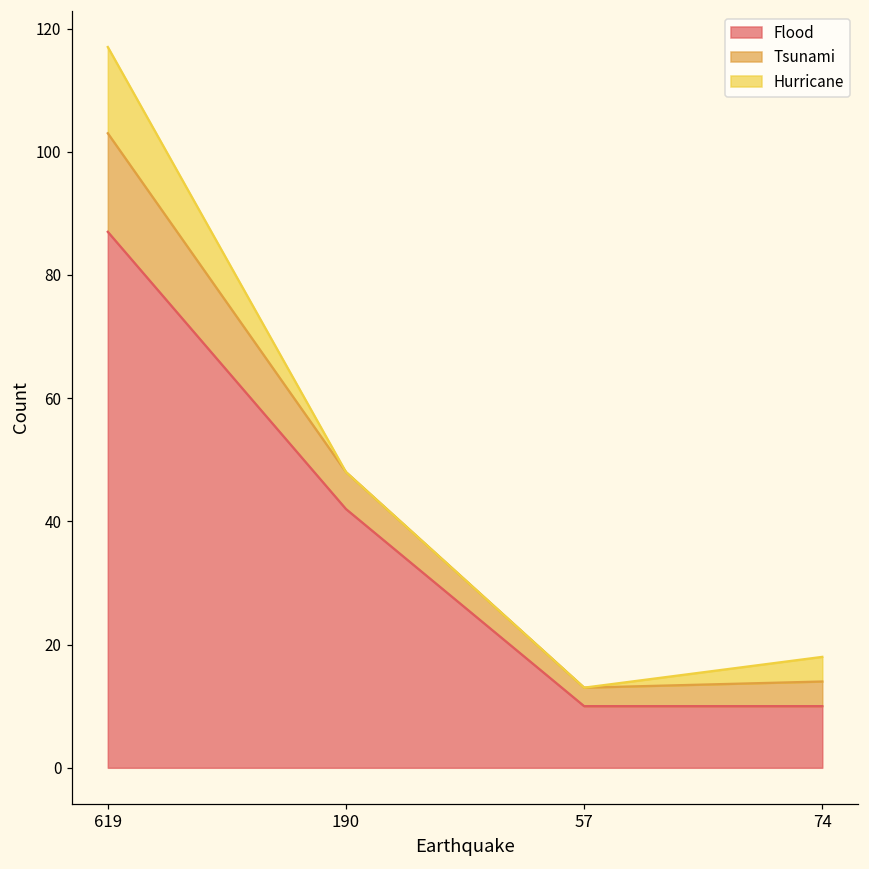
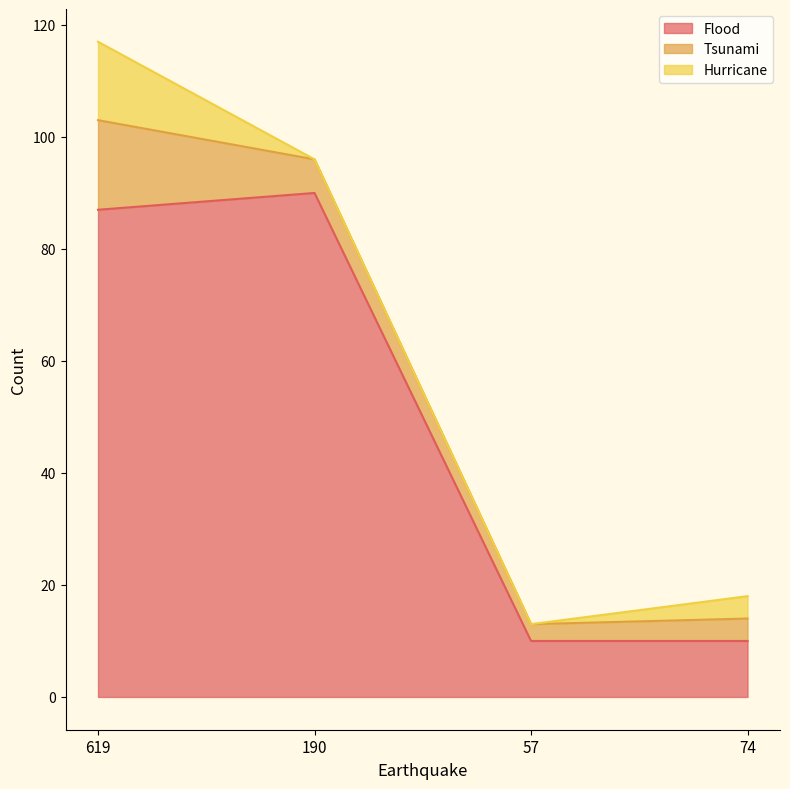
Flood, 190: 42 -> 90
